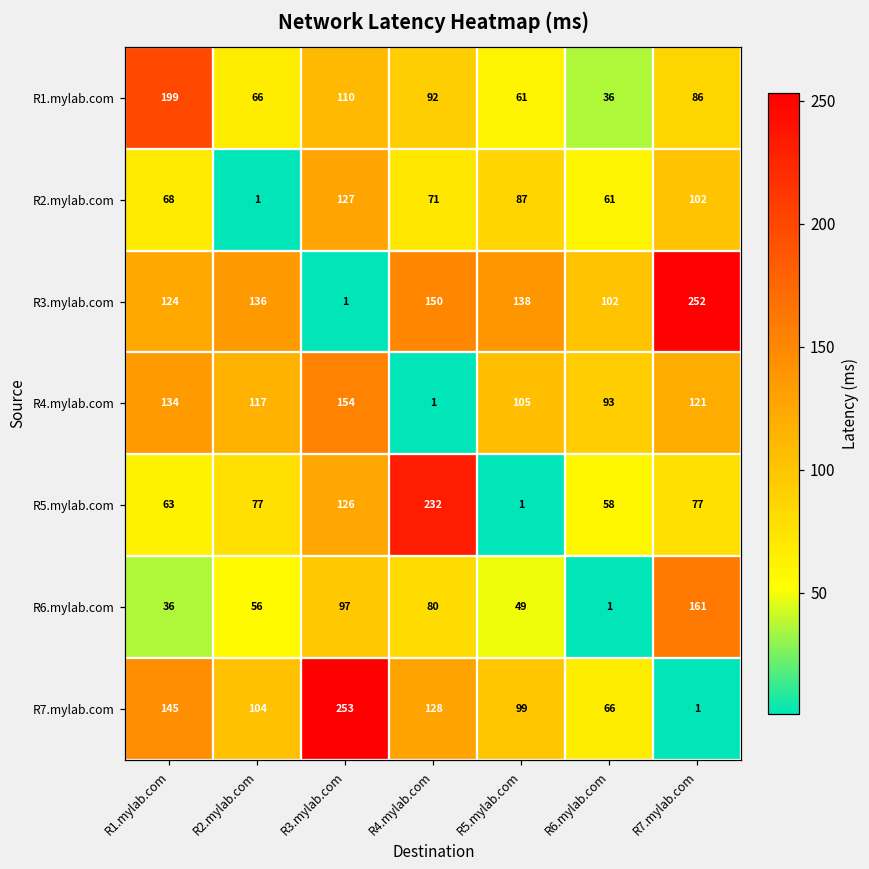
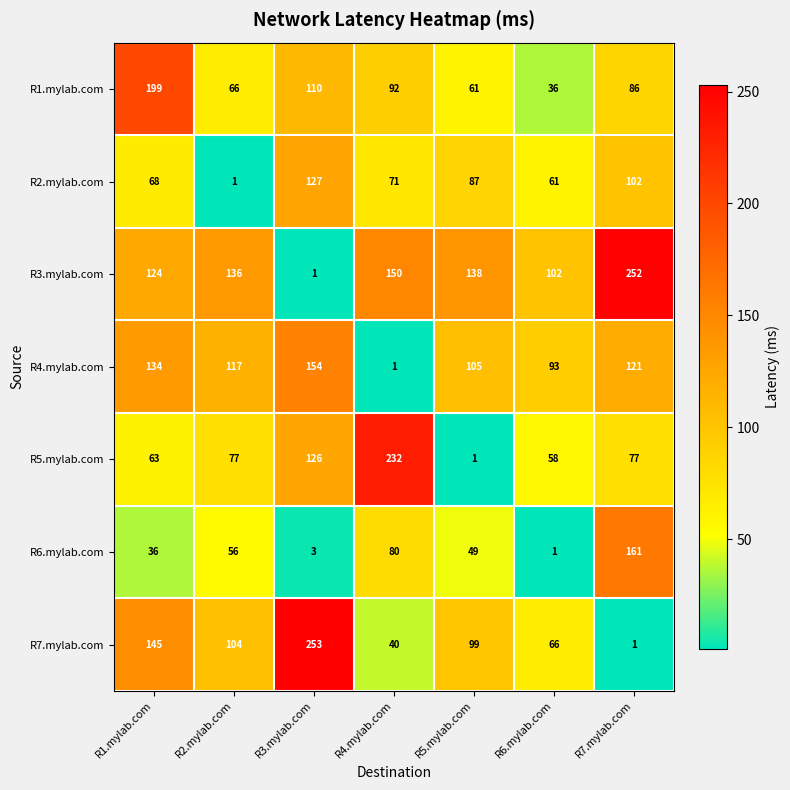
R6.mylab.com, R3.mylab.com: 97 -> 3
R7.mylab.com, R4.mylab.com: 128 -> 40
